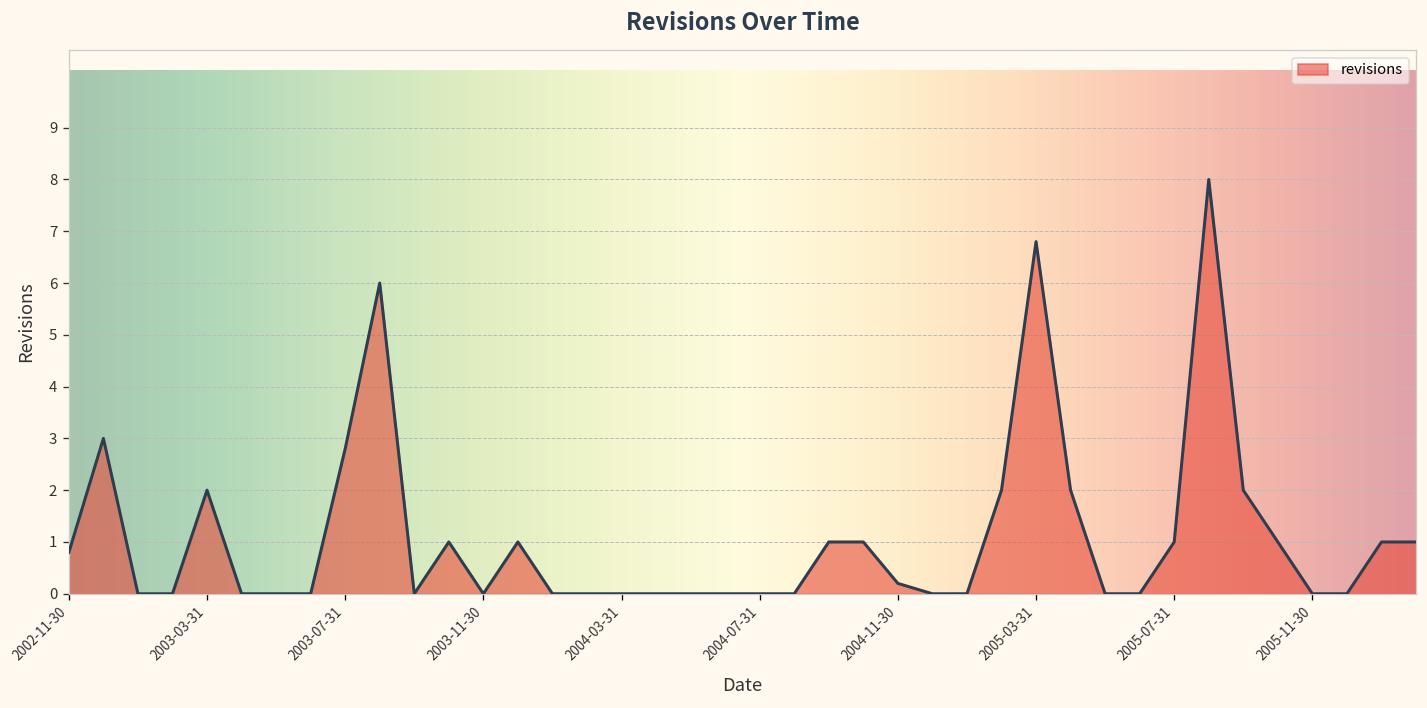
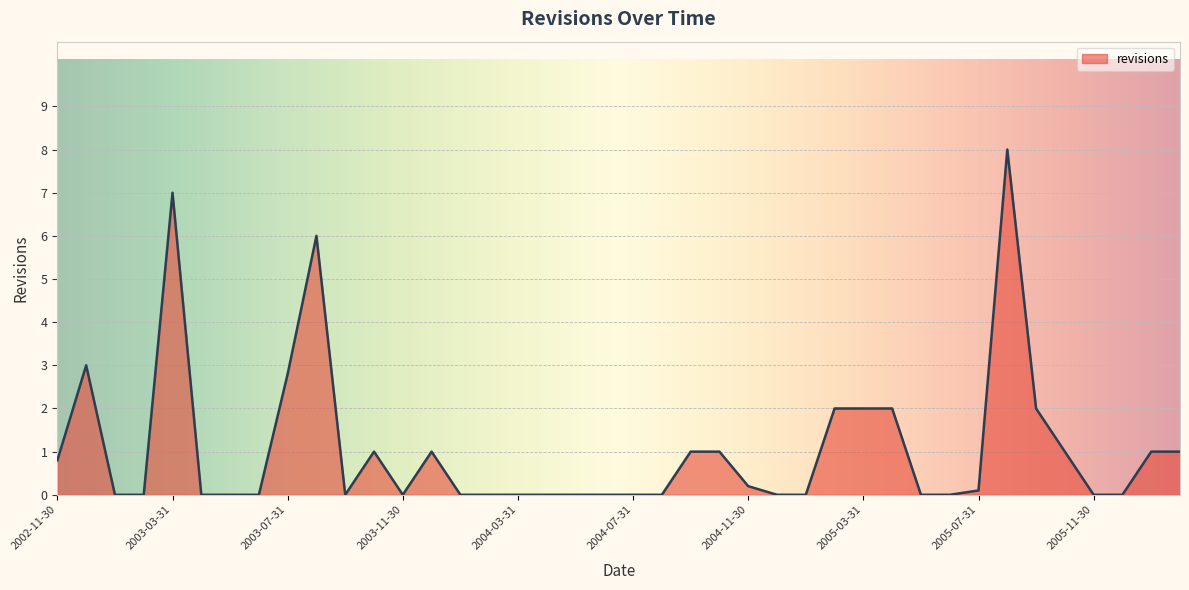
2003-03-31: 2 -> 7
2005-03-31: 6.8 -> 2.0
2005-07-31: 1.0 -> 0.1
